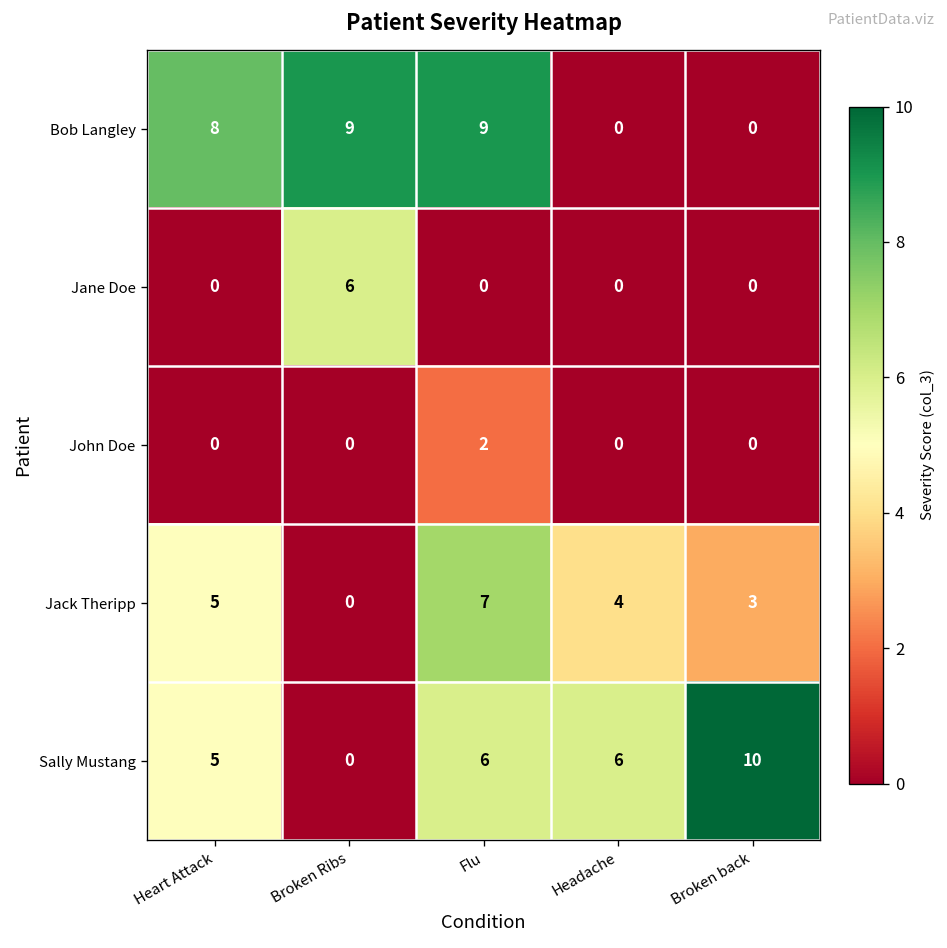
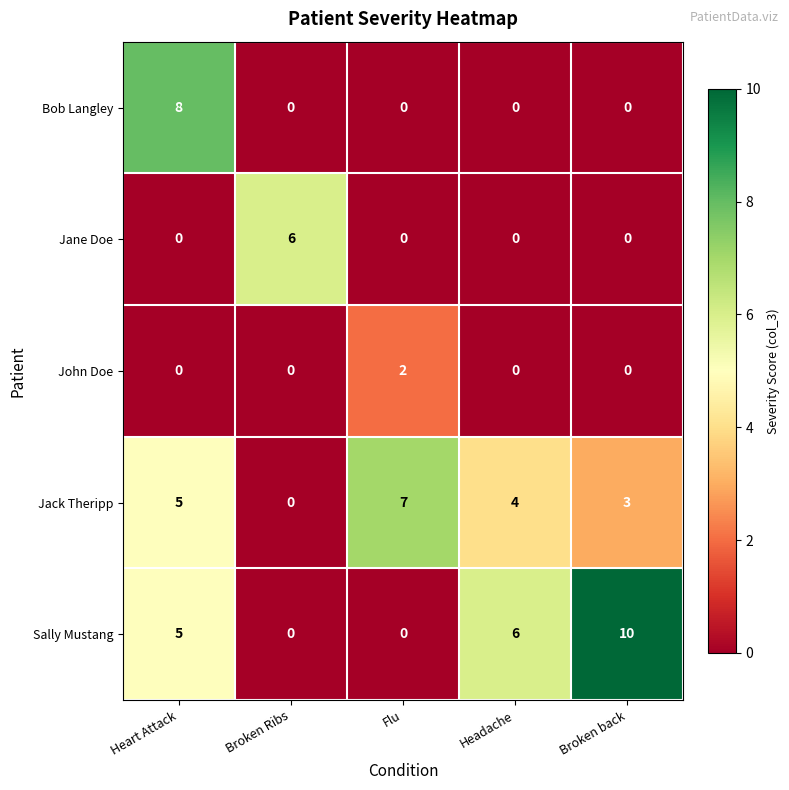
Bob Langley, Broken Ribs: 9 -> 0
Bob Langley, Flu: 9 -> 0
Sally Mustang, Flu: 6 -> 0
